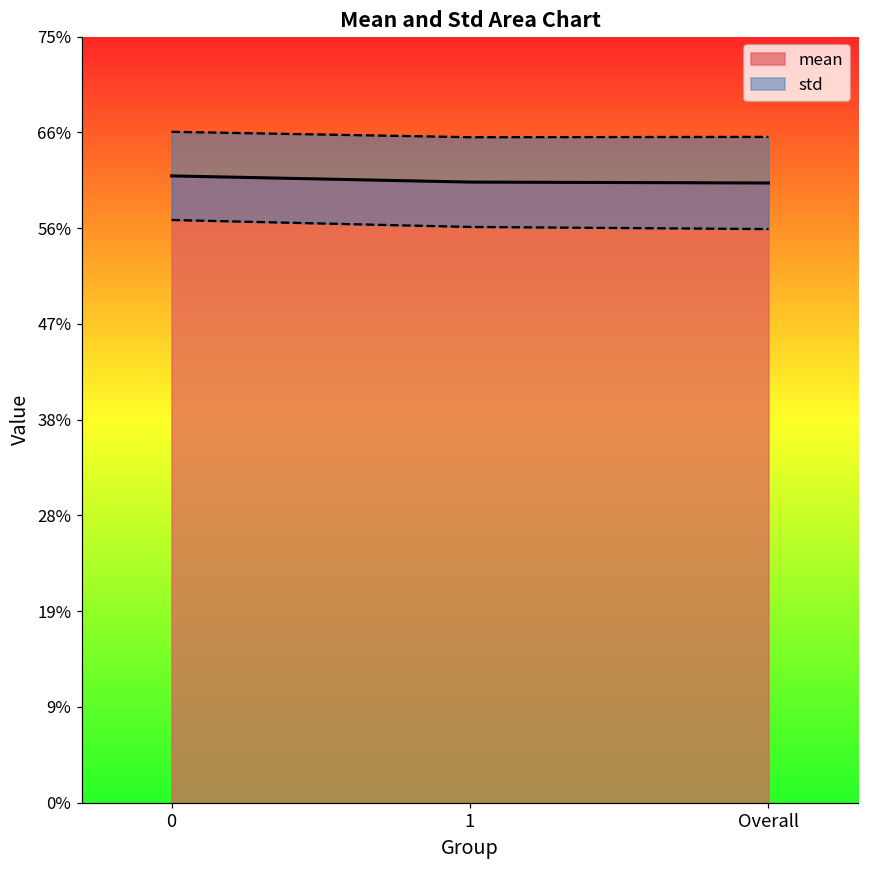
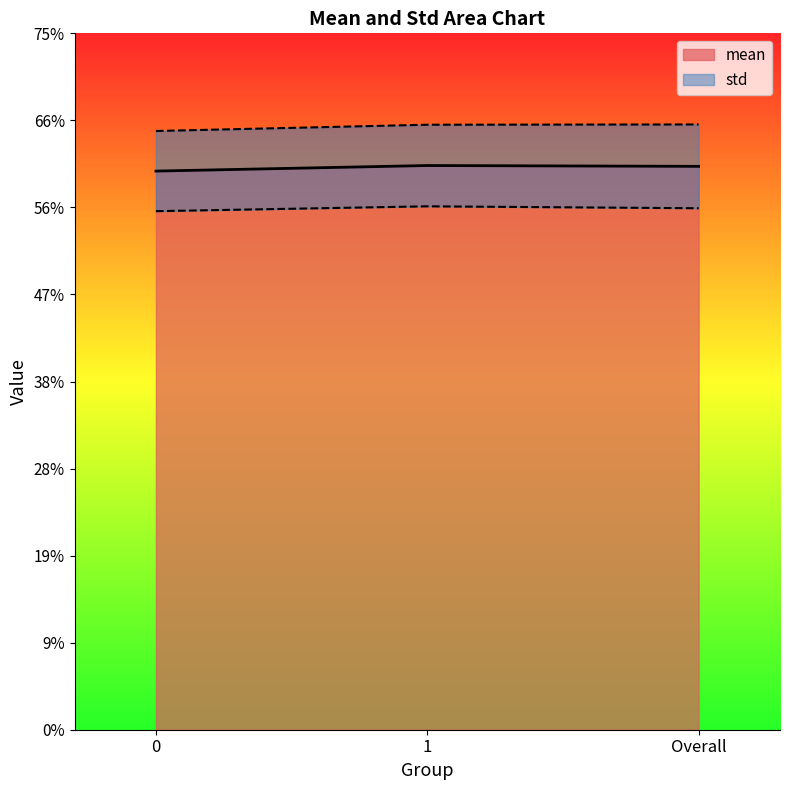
mean, 0: 61% -> 60%
